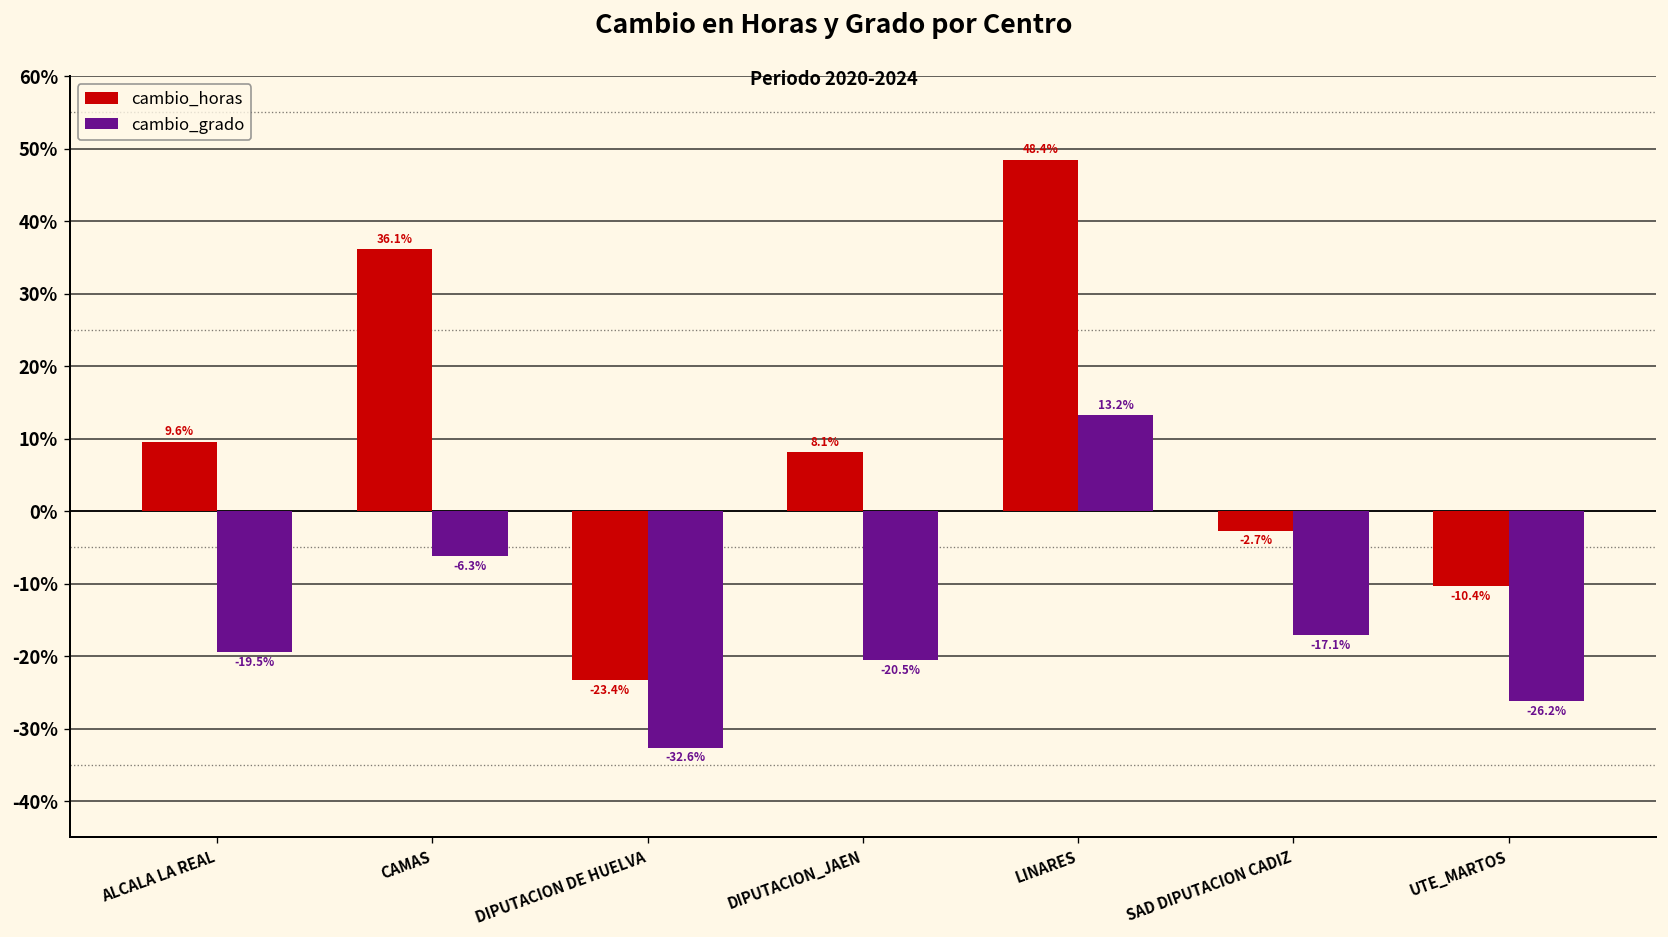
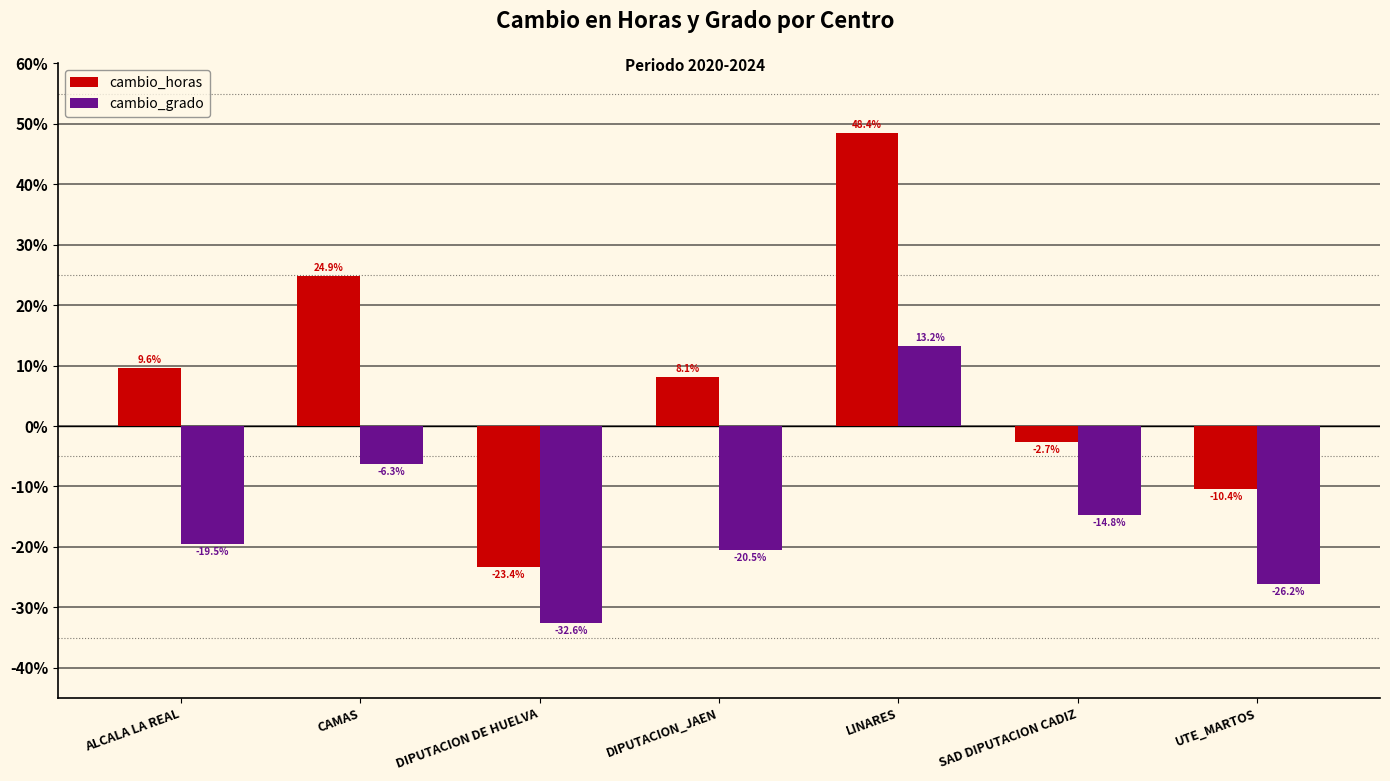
cambio_horas, CAMAS: 36.1% -> 24.9%
cambio_grado, SAD DIPUTACION CADIZ: -17.1% -> -14.8%
